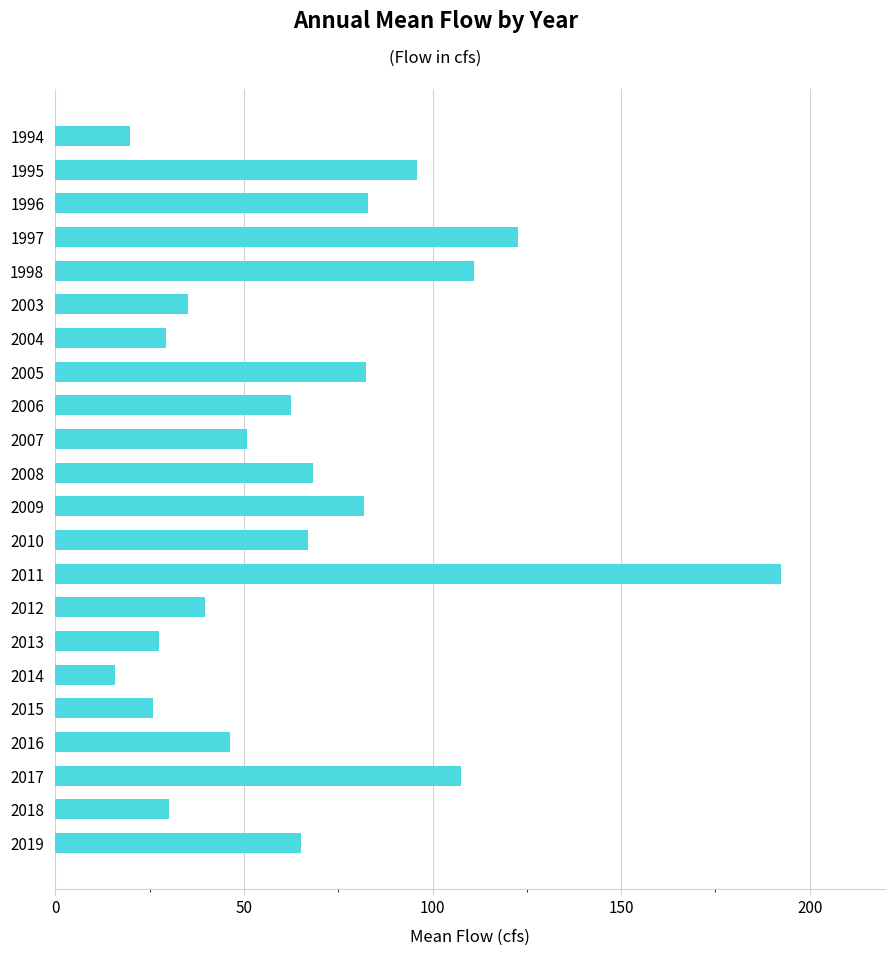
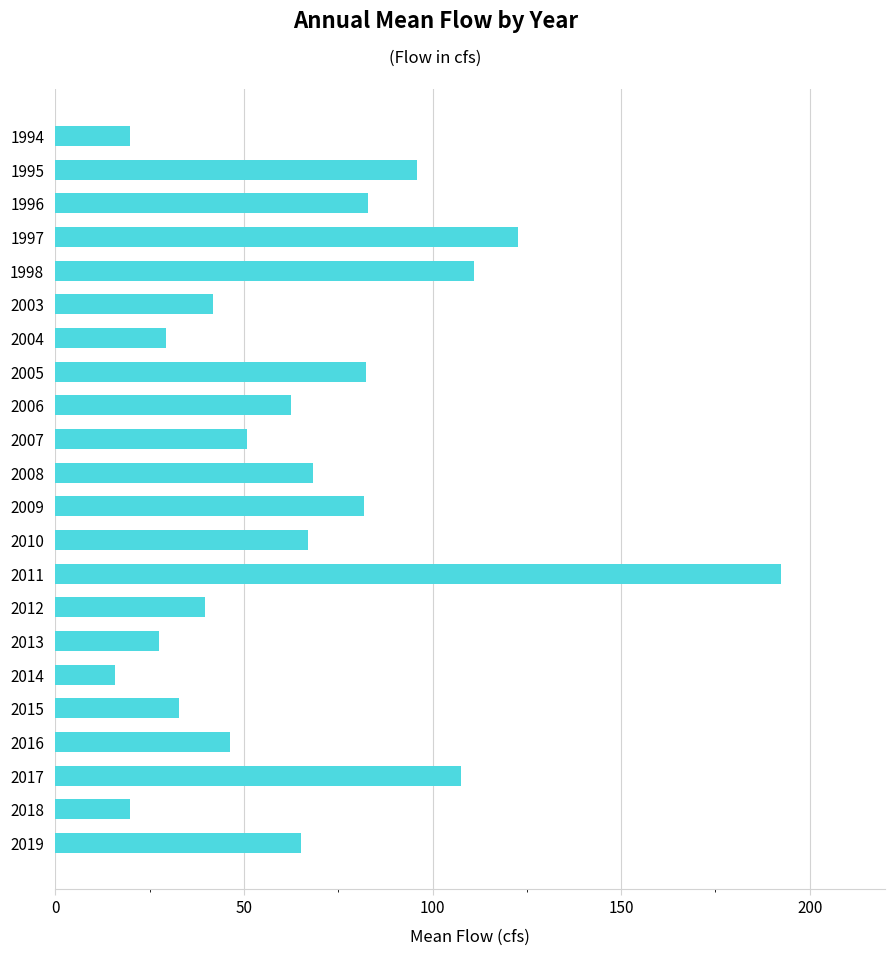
2003: 35 -> 42
2015: 26 -> 33
2018: 30 -> 20
